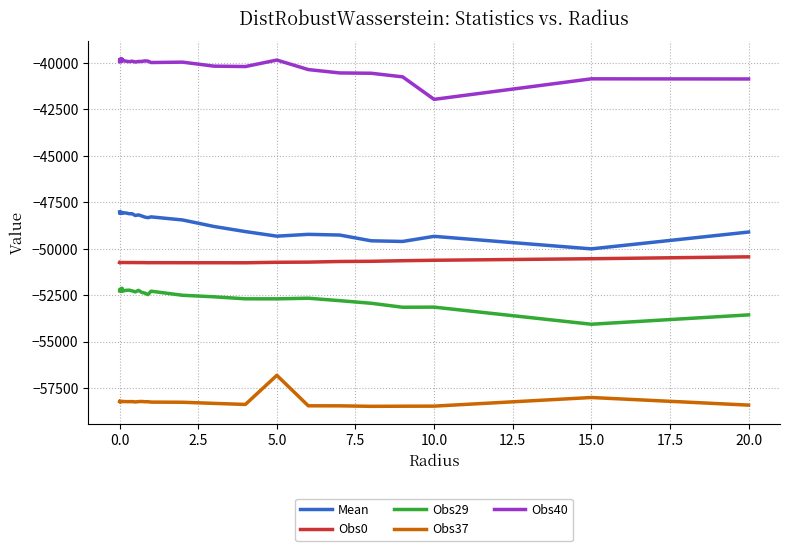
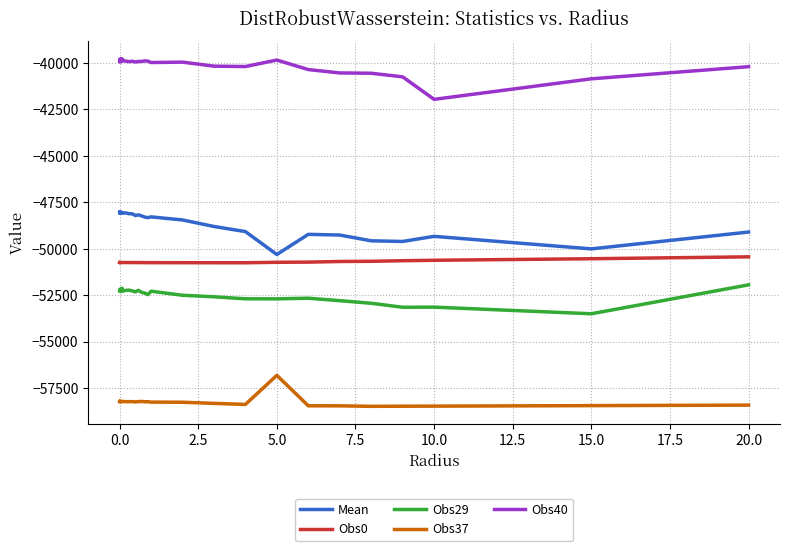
Mean, 5.0: -49300 -> -50300
Obs29, 15.0: -54100 -> -53500
Obs37, 15.0: -58000 -> -58400
Obs29, 20.0: -53600 -> -51900
Obs40, 20.0: -40900 -> -40200
